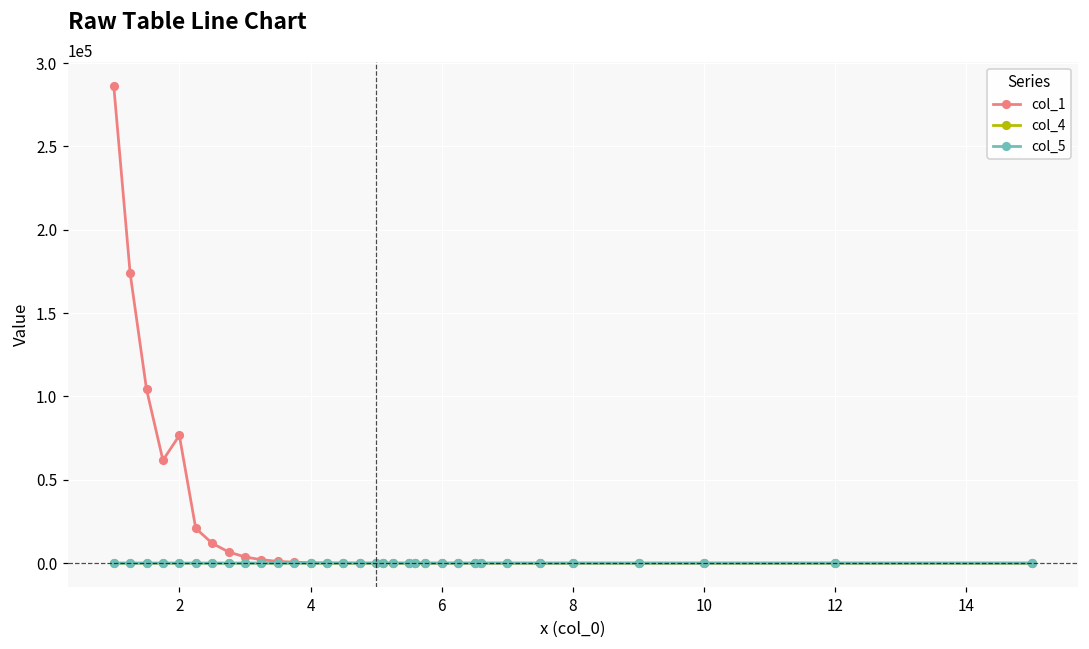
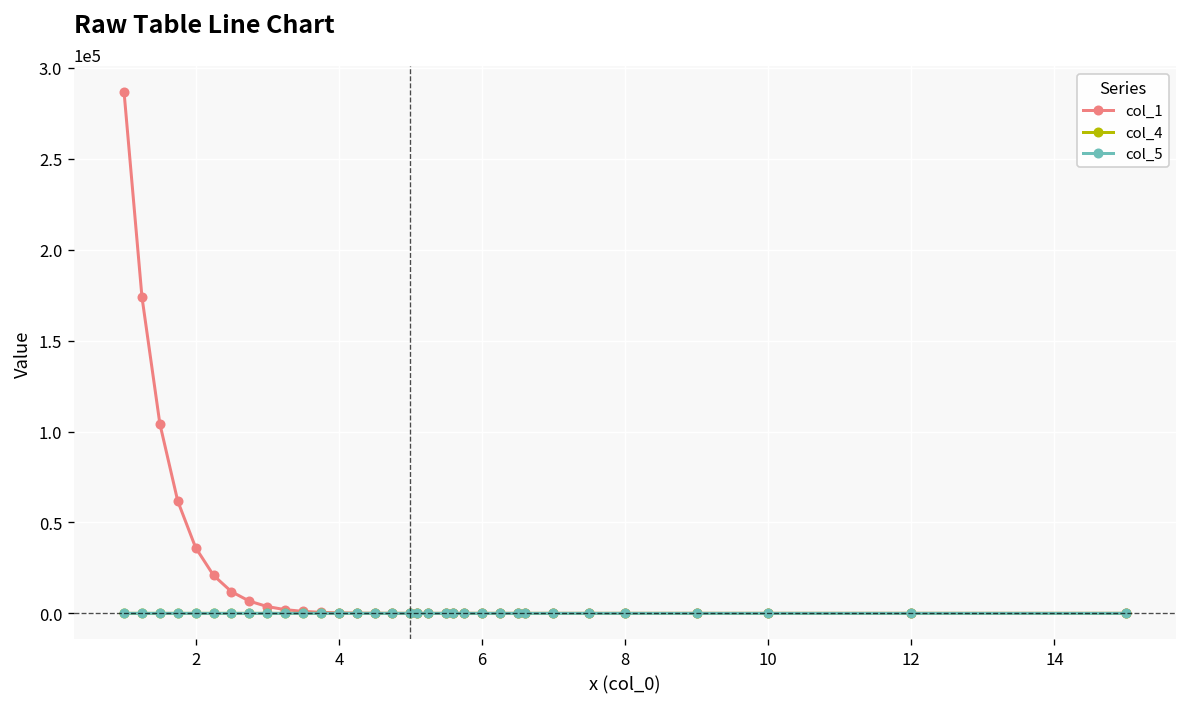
col_1, 2: 77000 -> 36000
